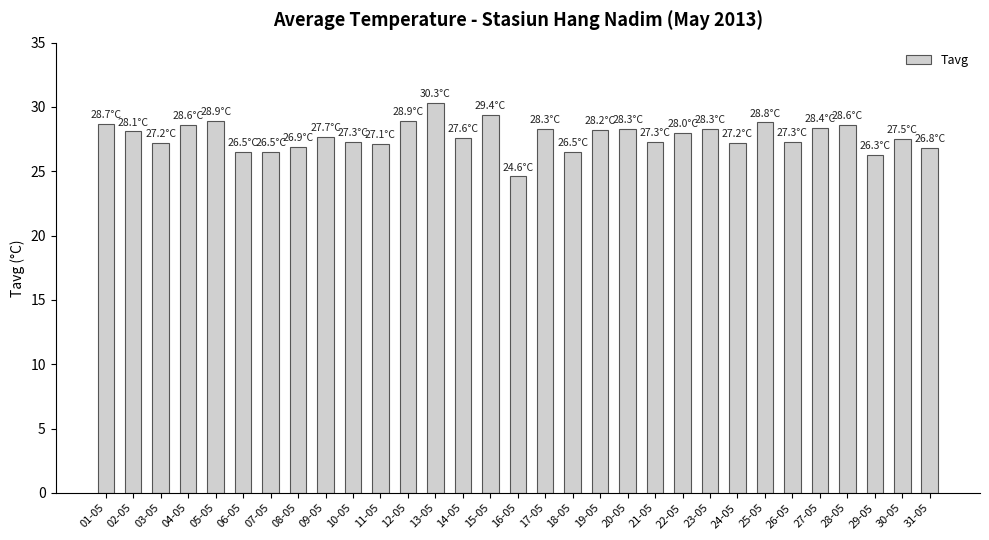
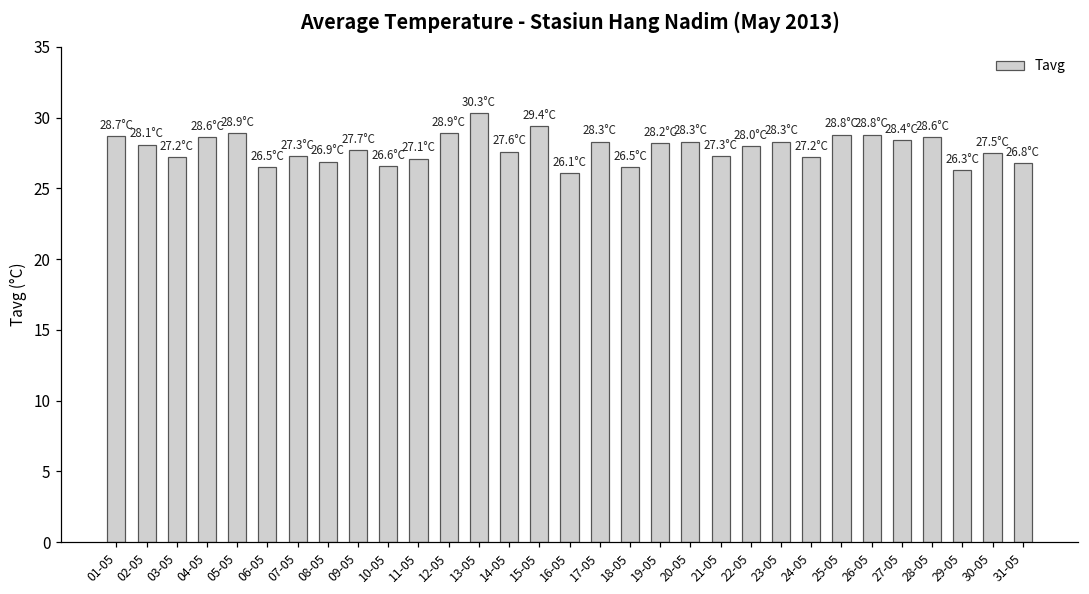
07-05: 26.5°C -> 27.3°C
10-05: 27.3°C -> 26.6°C
16-05: 24.6°C -> 26.1°C
26-05: 27.3°C -> 28.8°C
